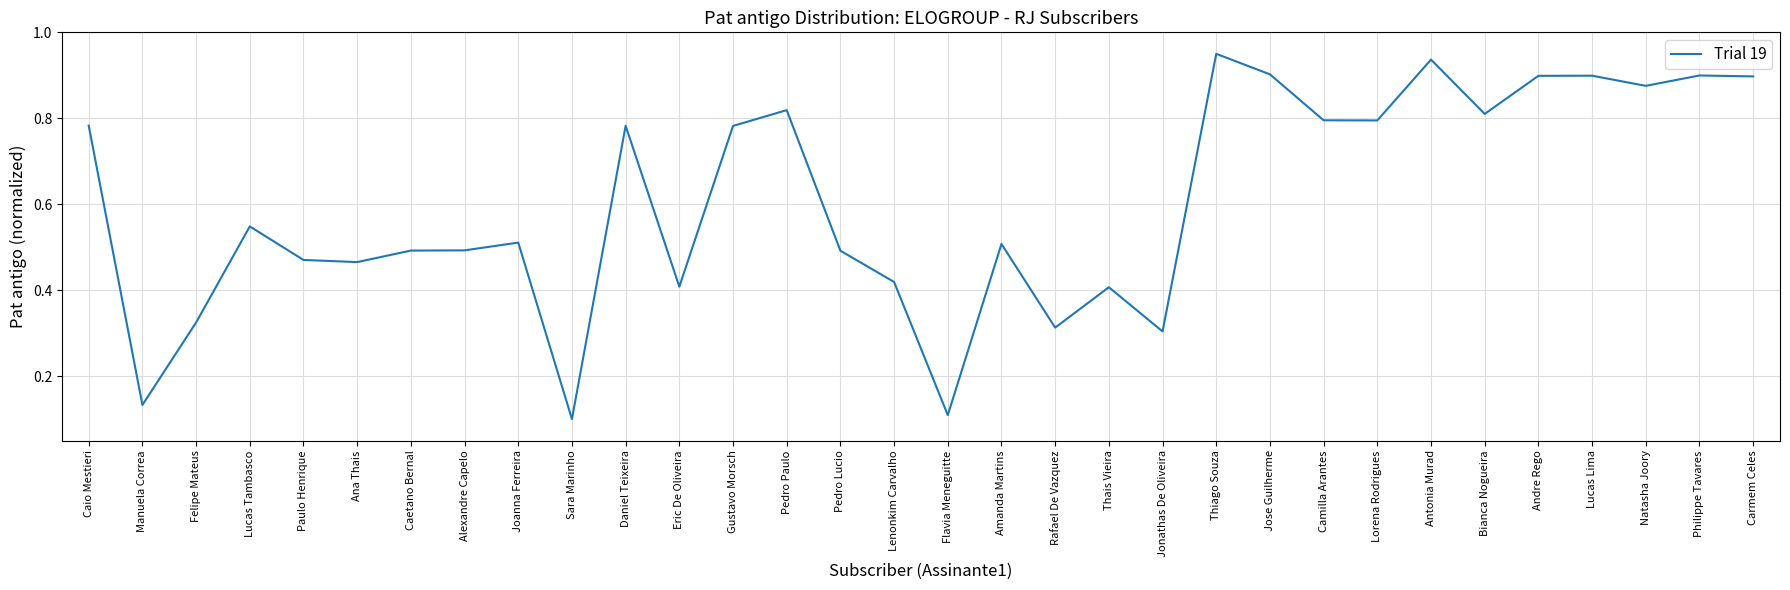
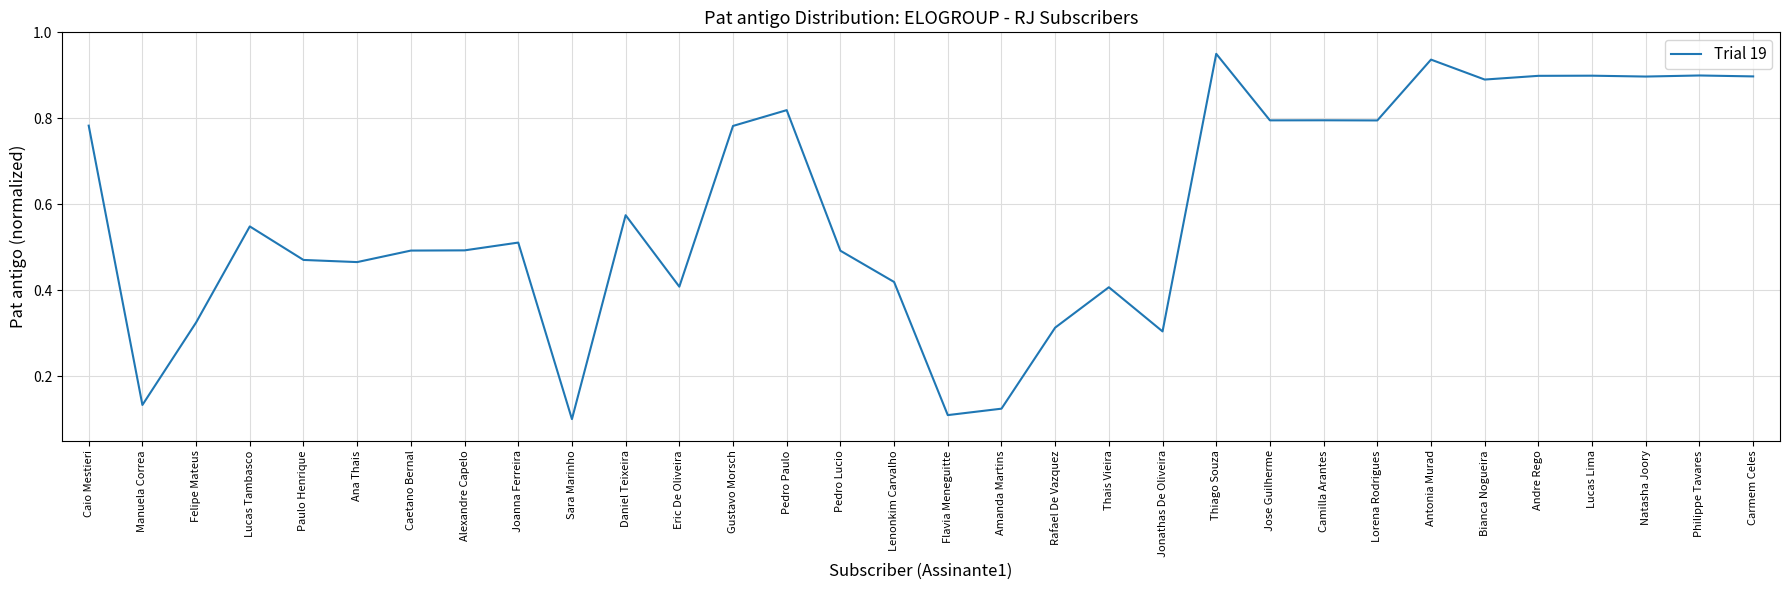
Daniel Teixeira: 0.78 -> 0.57
Amanda Martins: 0.51 -> 0.12
Jose Guilherme: 0.90 -> 0.80
Bianca Nogueira: 0.81 -> 0.89
Natasha Joory: 0.88 -> 0.90
